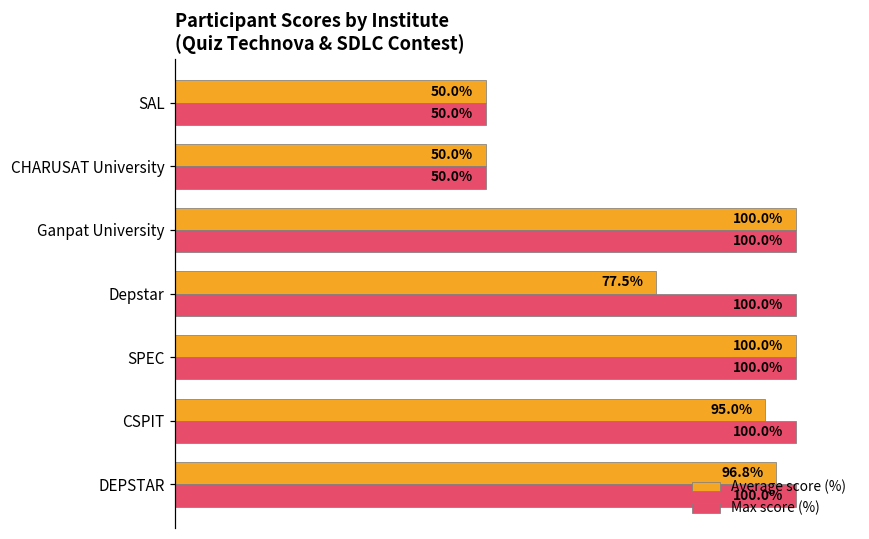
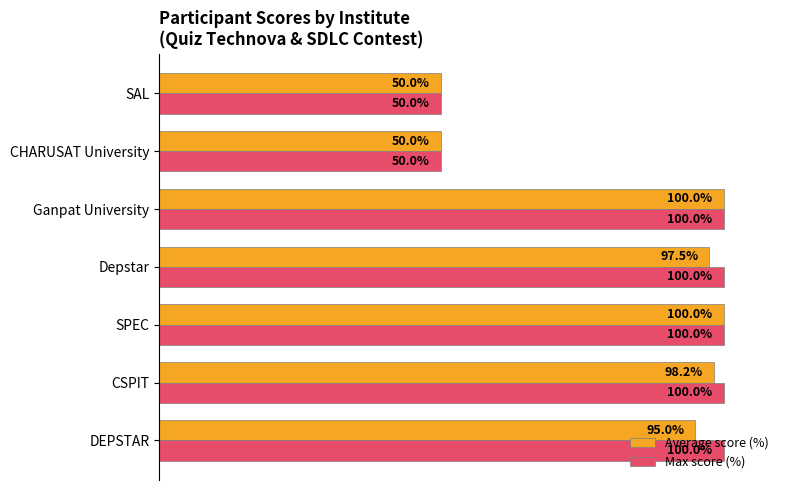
Average score (%), Depstar: 77.5% -> 97.5%
Average score (%), CSPIT: 95.0% -> 98.2%
Average score (%), DEPSTAR: 96.8% -> 95.0%
